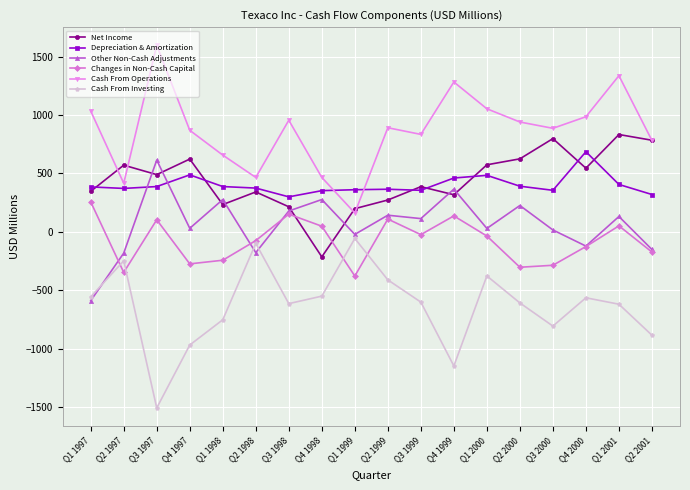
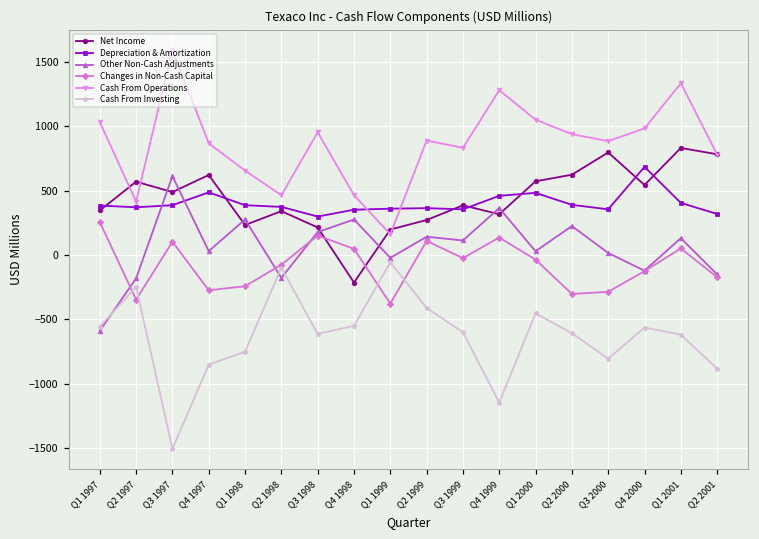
Cash From Investing, Q4 1997: -970 -> -850
Cash From Investing, Q1 2000: -380 -> -450
